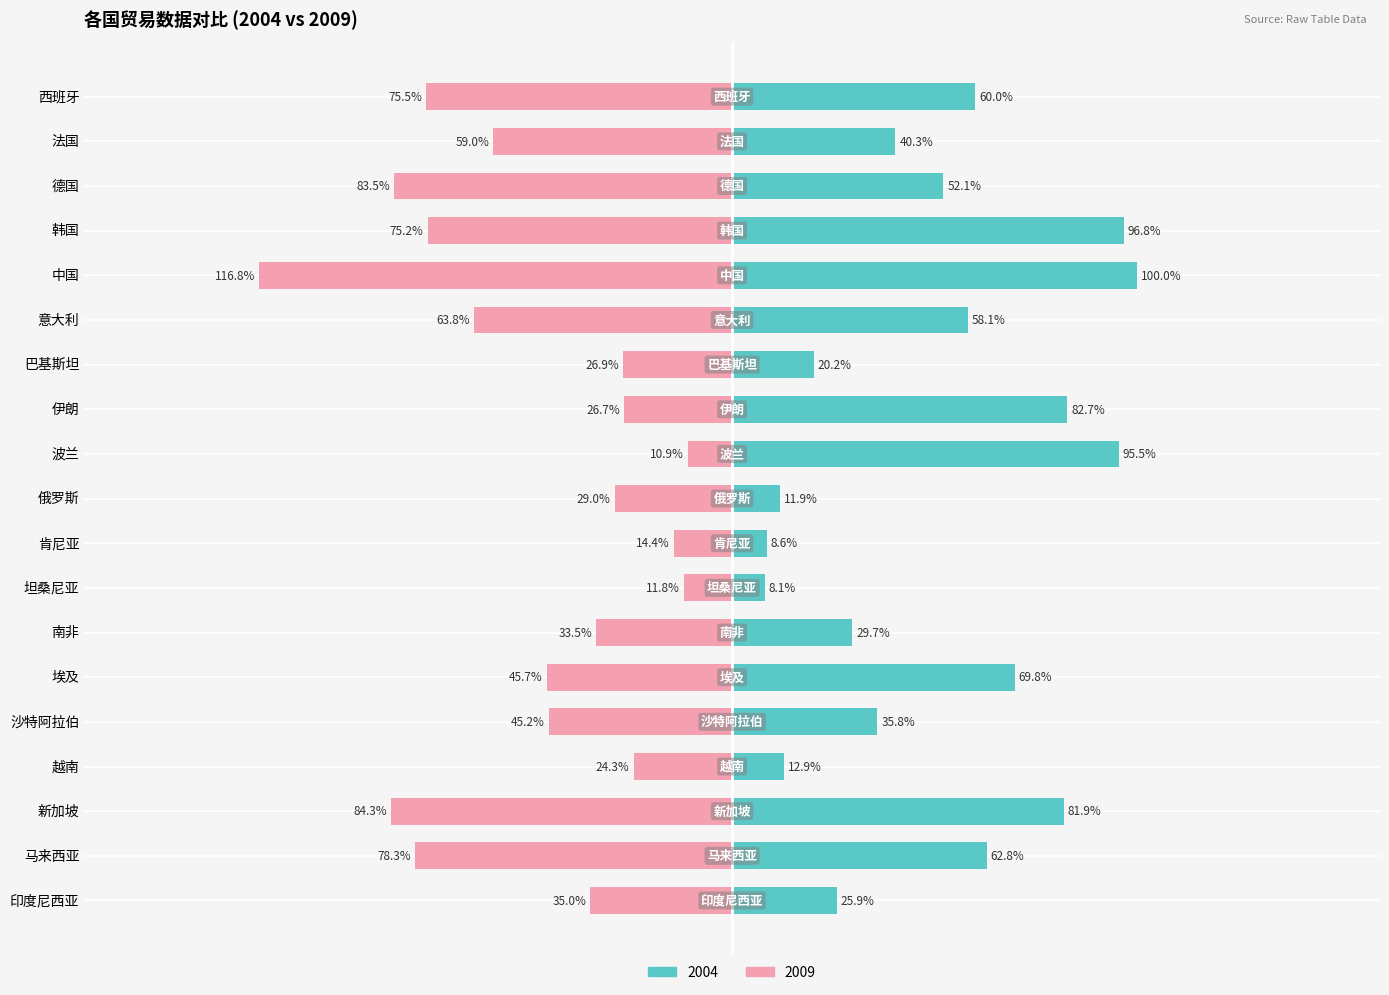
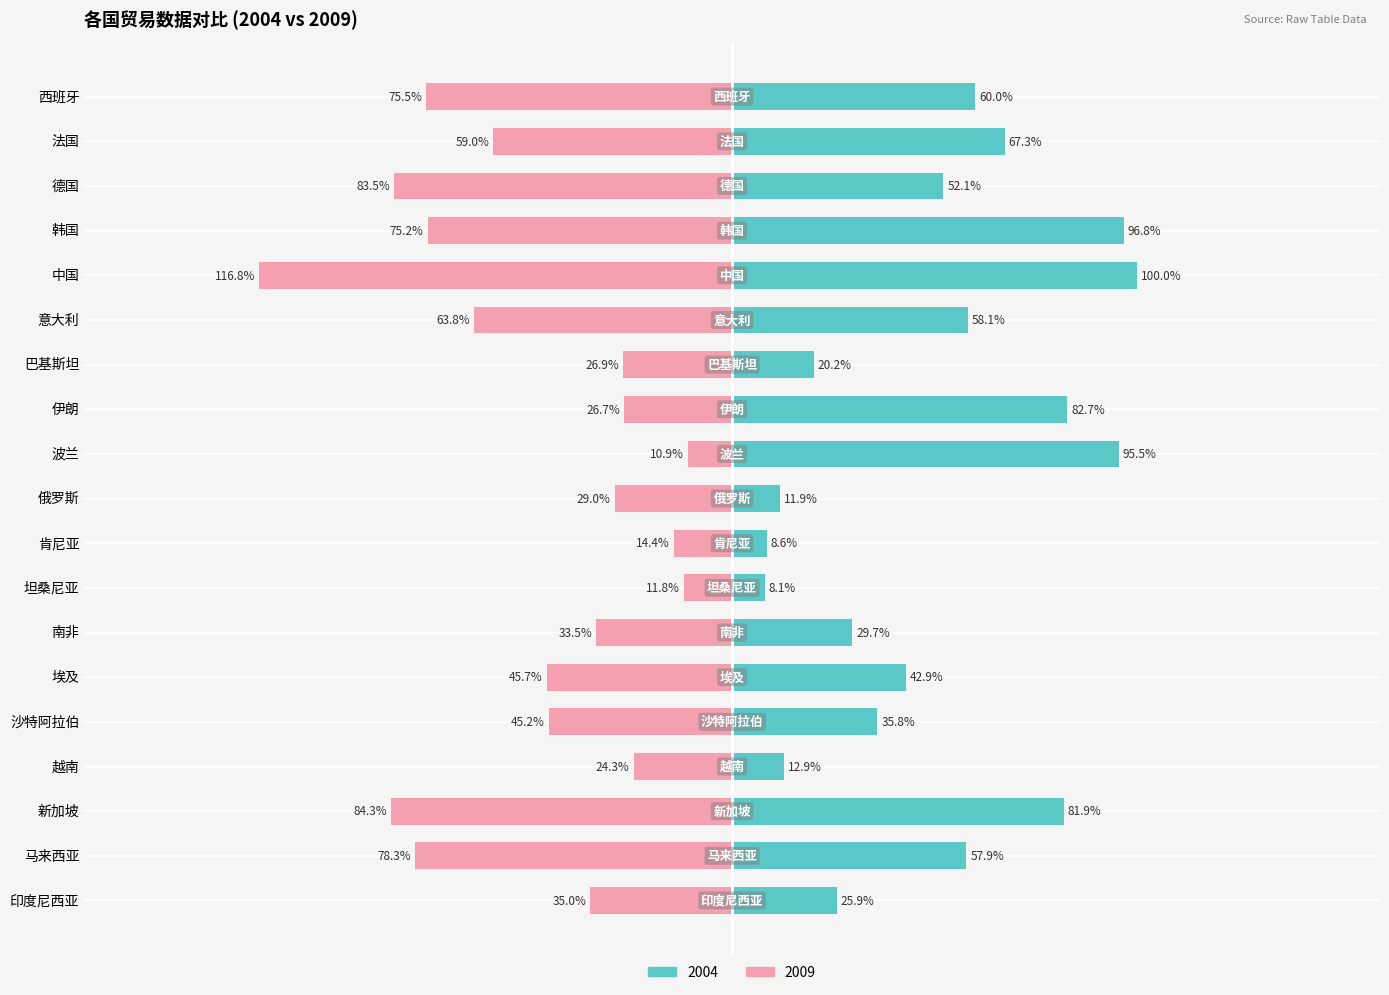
2004, 法国: 40.3% -> 67.3%
2004, 埃及: 69.8% -> 42.9%
2004, 马来西亚: 62.8% -> 57.9%
